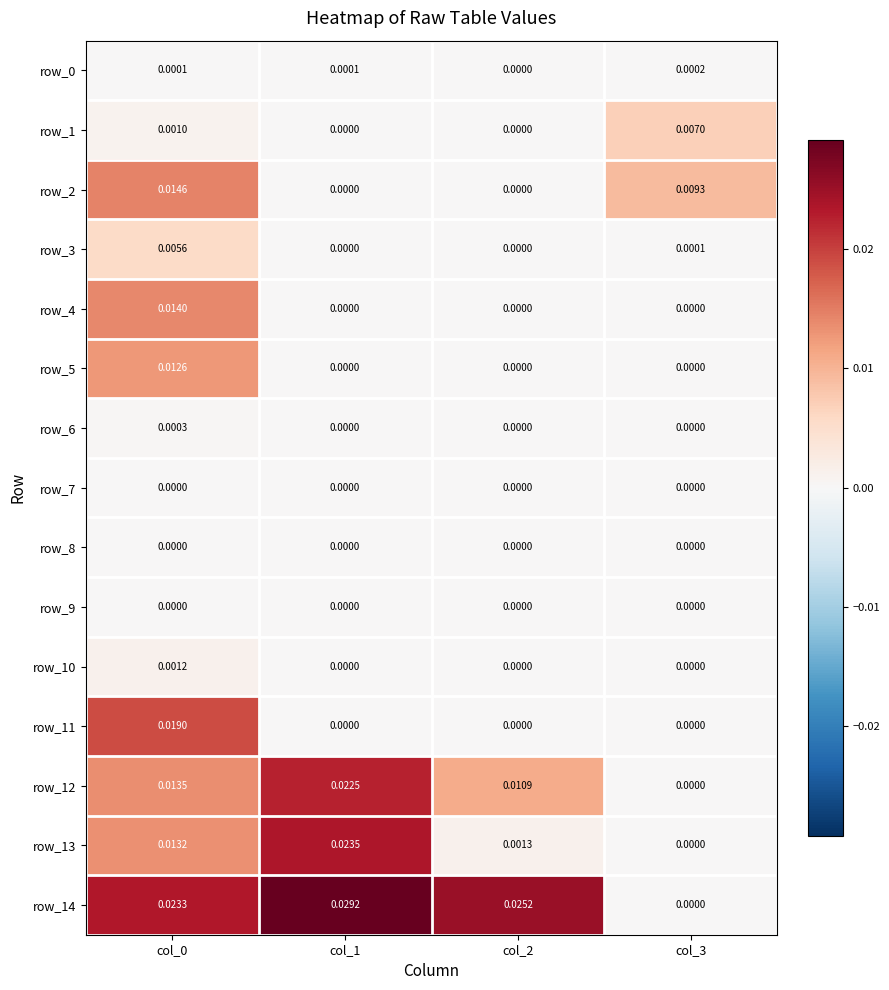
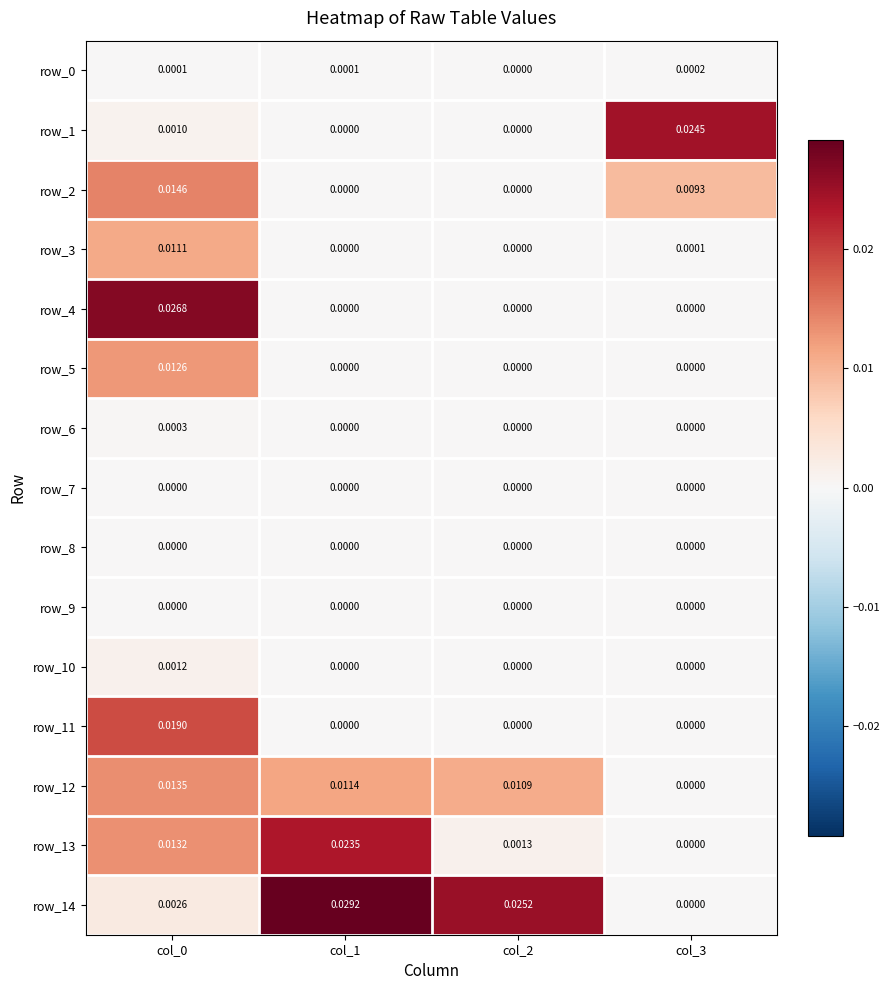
row_1, col_3: 0.0070 -> 0.0245
row_3, col_0: 0.0056 -> 0.0111
row_4, col_0: 0.0140 -> 0.0268
row_12, col_1: 0.0225 -> 0.0114
row_14, col_0: 0.0233 -> 0.0026
